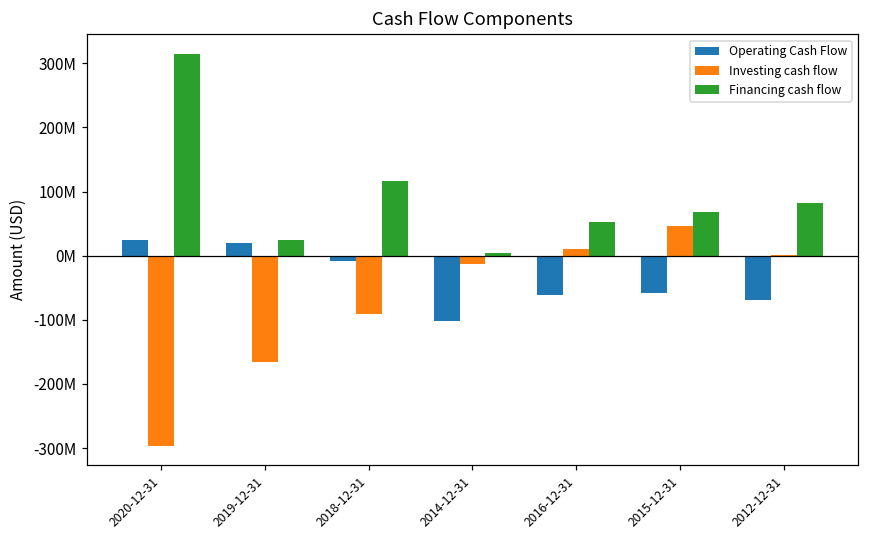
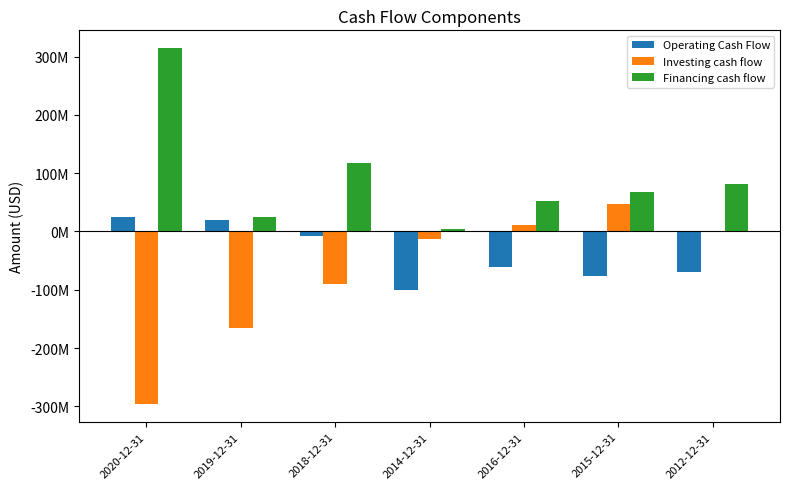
Operating Cash Flow, 2015-12-31: -60000000 -> -80000000
